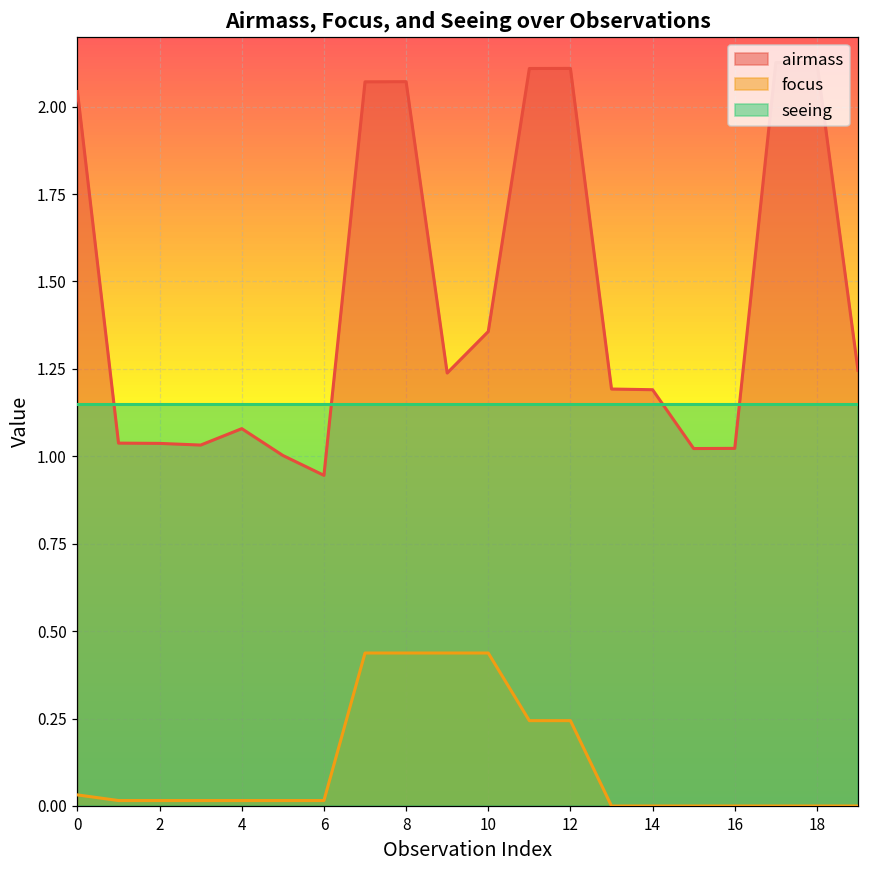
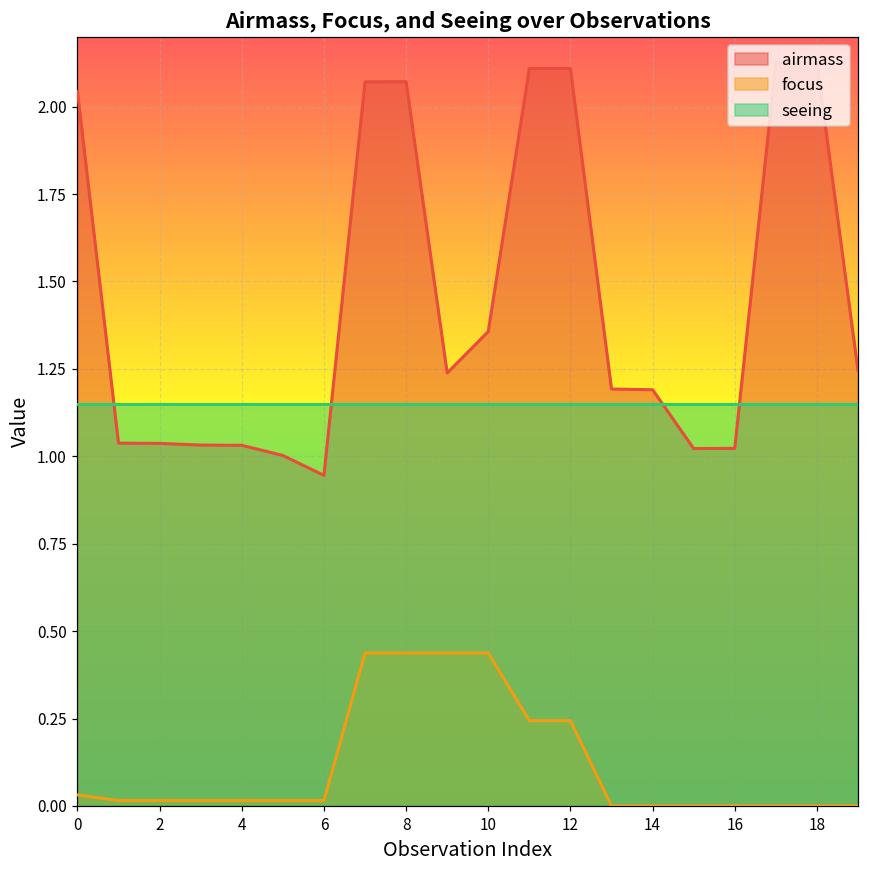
airmass, 4: 1.08 -> 1.03
